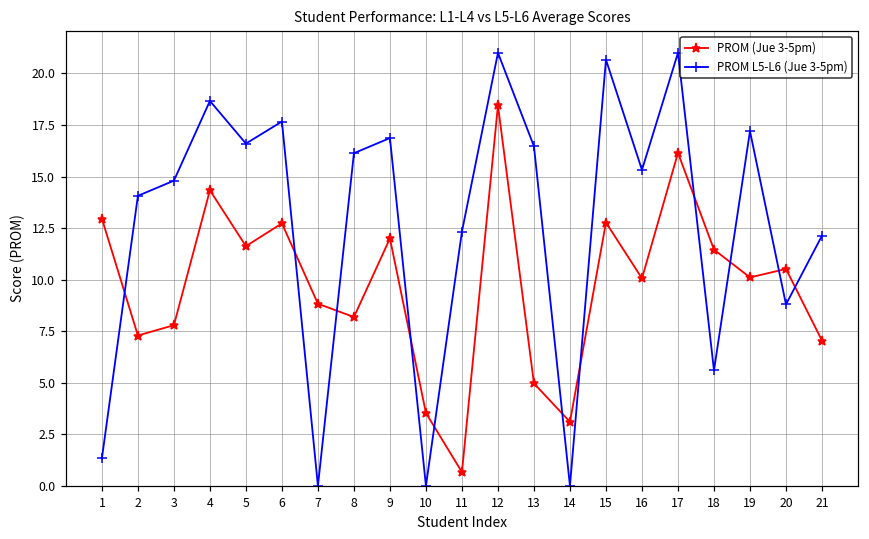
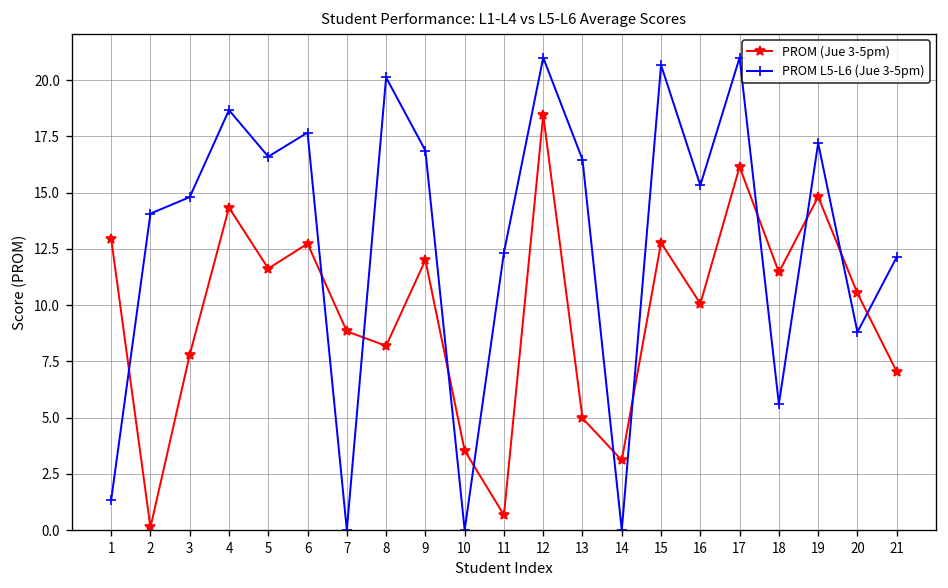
PROM (Jue 3-5pm), 2: 7.3 -> 0.1
PROM L5-L6 (Jue 3-5pm), 8: 16.1 -> 20.1
PROM (Jue 3-5pm), 19: 10.1 -> 14.8
